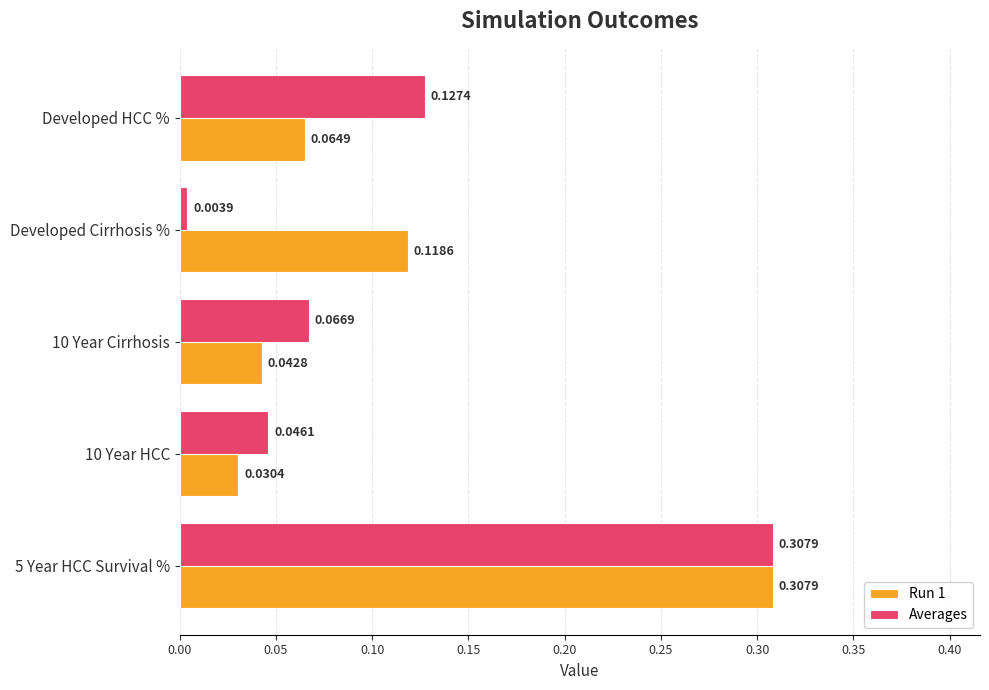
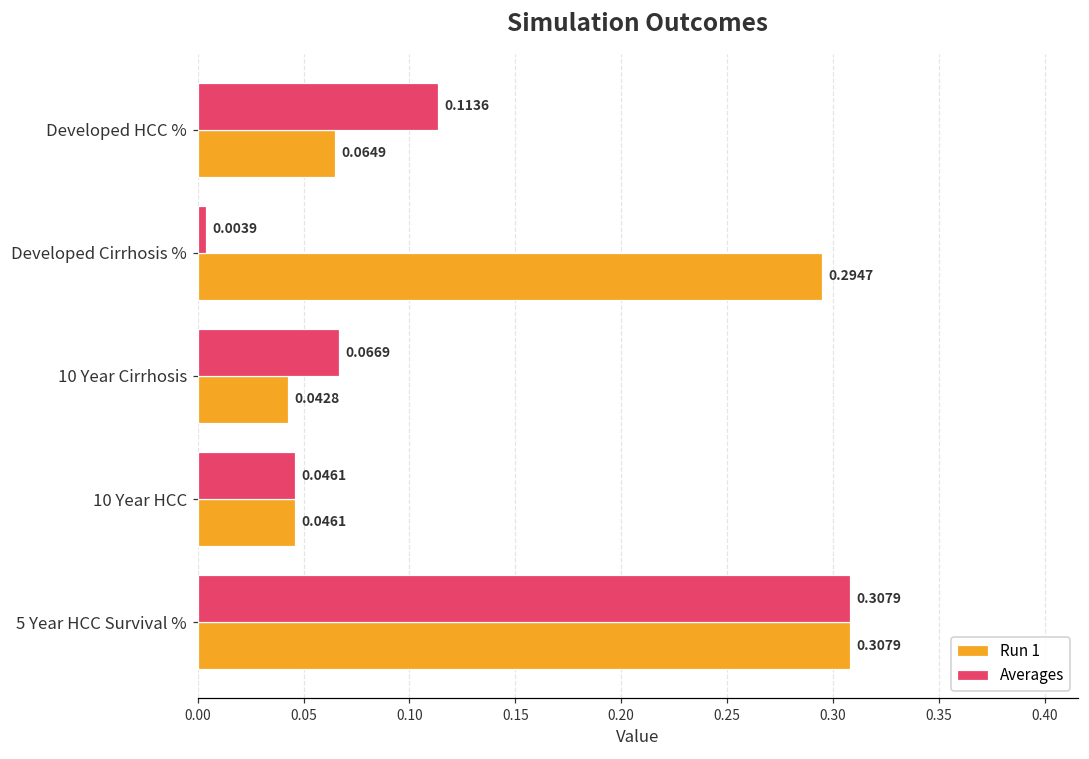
Averages, Developed HCC %: 0.1274 -> 0.1136
Run 1, Developed Cirrhosis %: 0.1186 -> 0.2947
Run 1, 10 Year HCC: 0.0304 -> 0.0461
